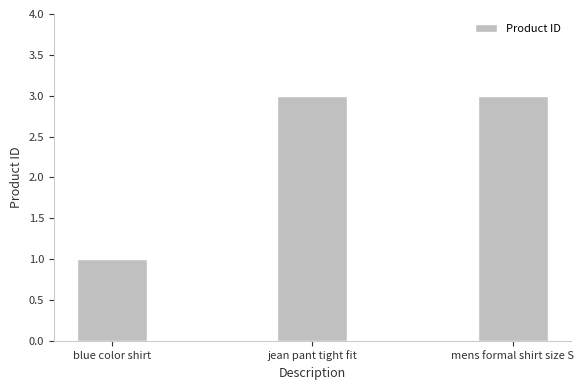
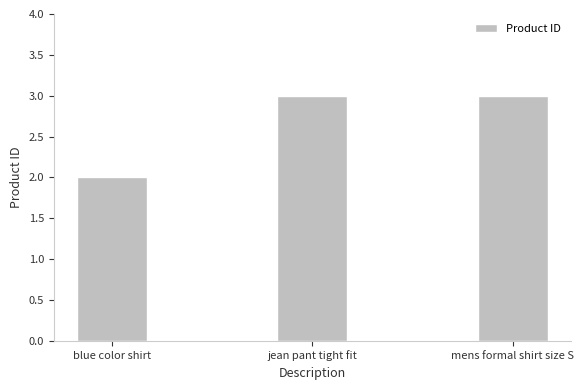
blue color shirt: 1 -> 2
